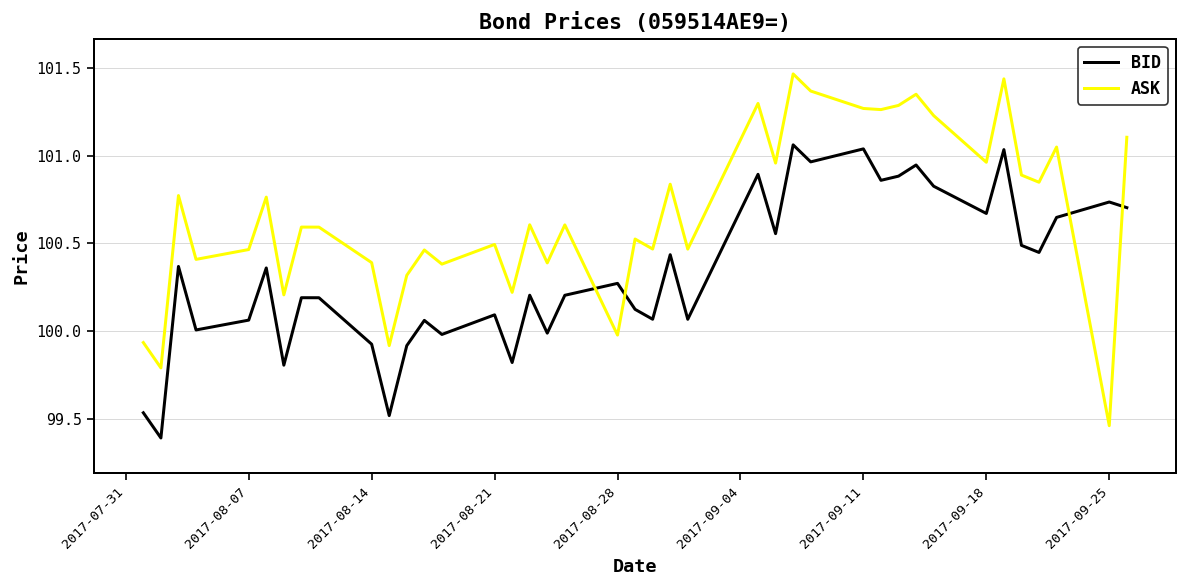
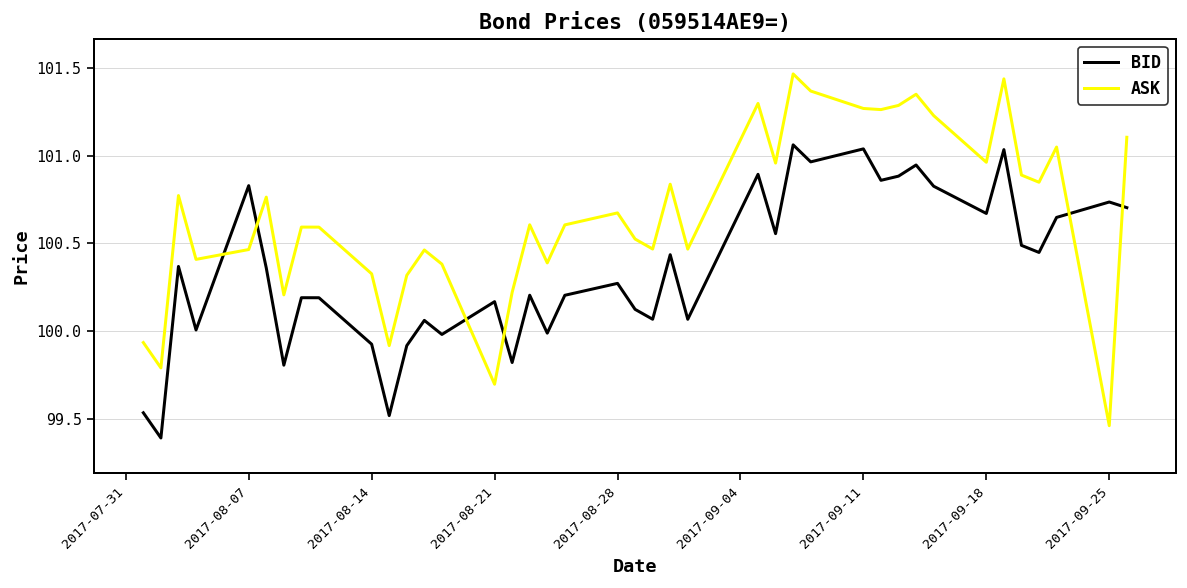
BID, 2017-08-07: 100.06 -> 100.83
ASK, 2017-08-14: 100.39 -> 100.33
BID, 2017-08-21: 100.09 -> 100.17
ASK, 2017-08-21: 100.49 -> 99.70
ASK, 2017-08-28: 99.98 -> 100.67
